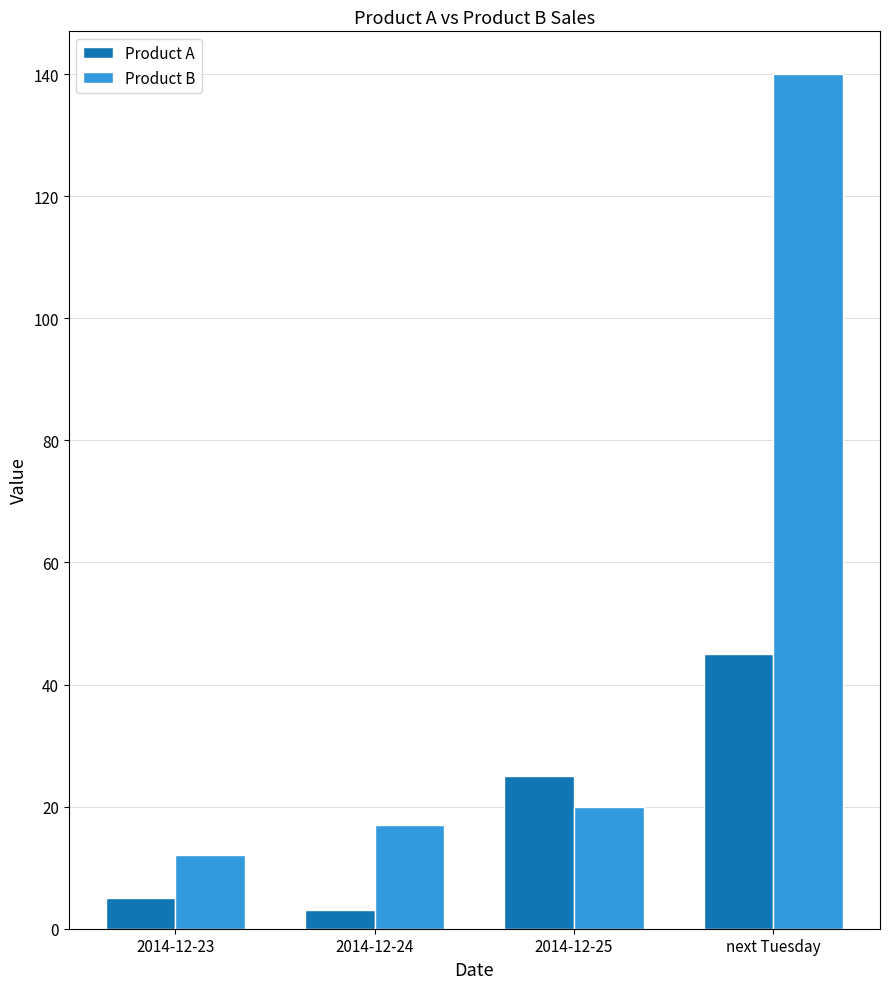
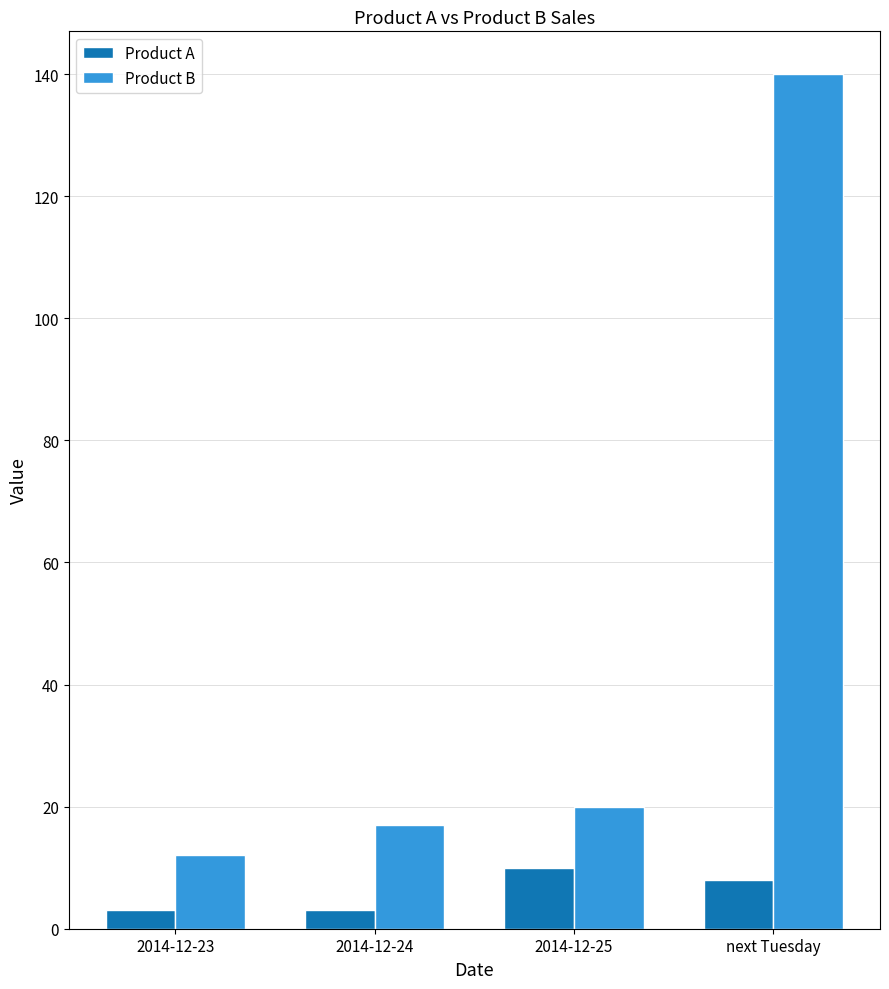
Product A, 2014-12-23: 5 -> 3
Product A, 2014-12-25: 25 -> 10
Product A, next Tuesday: 45 -> 8
